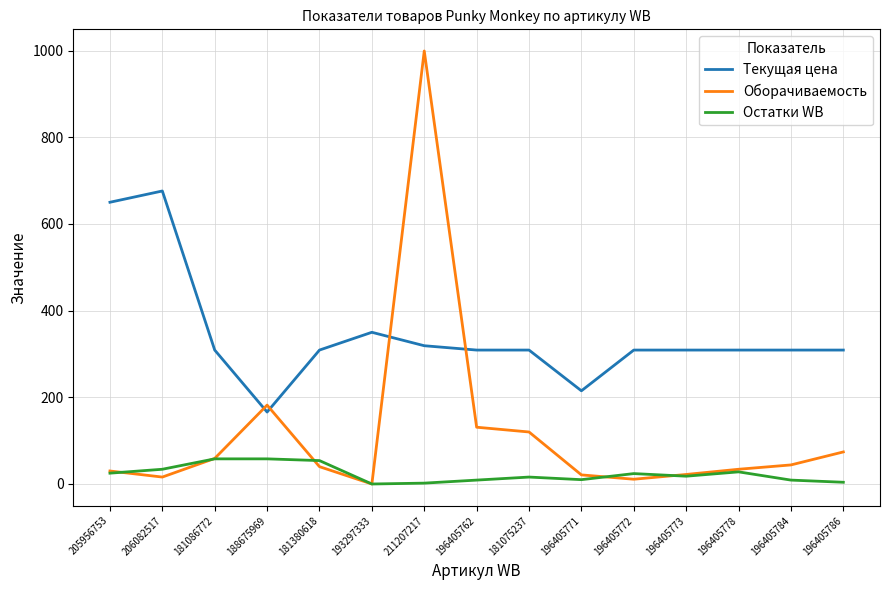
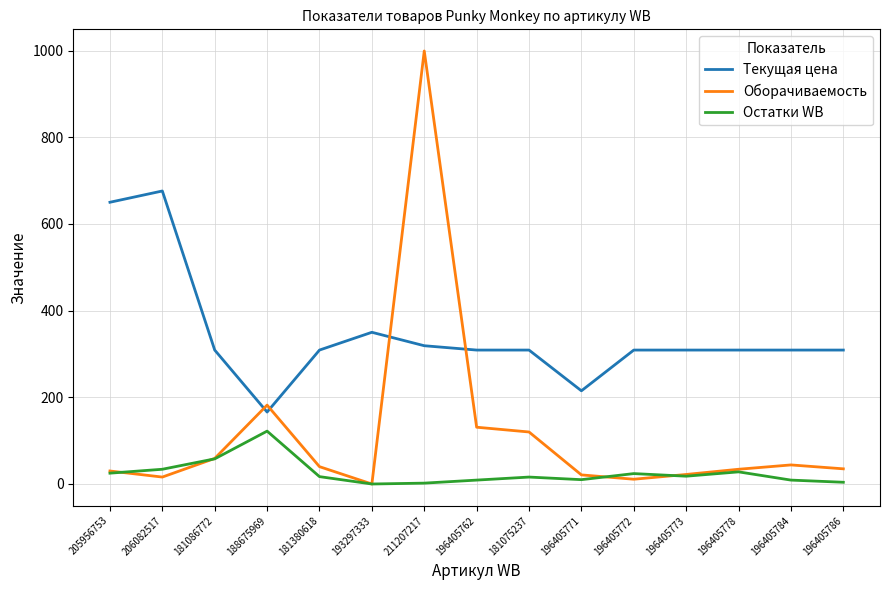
Остатки WB, 188675969: 60 -> 120
Остатки WB, 181380618: 50 -> 20
Оборачиваемость, 196405786: 70 -> 40
